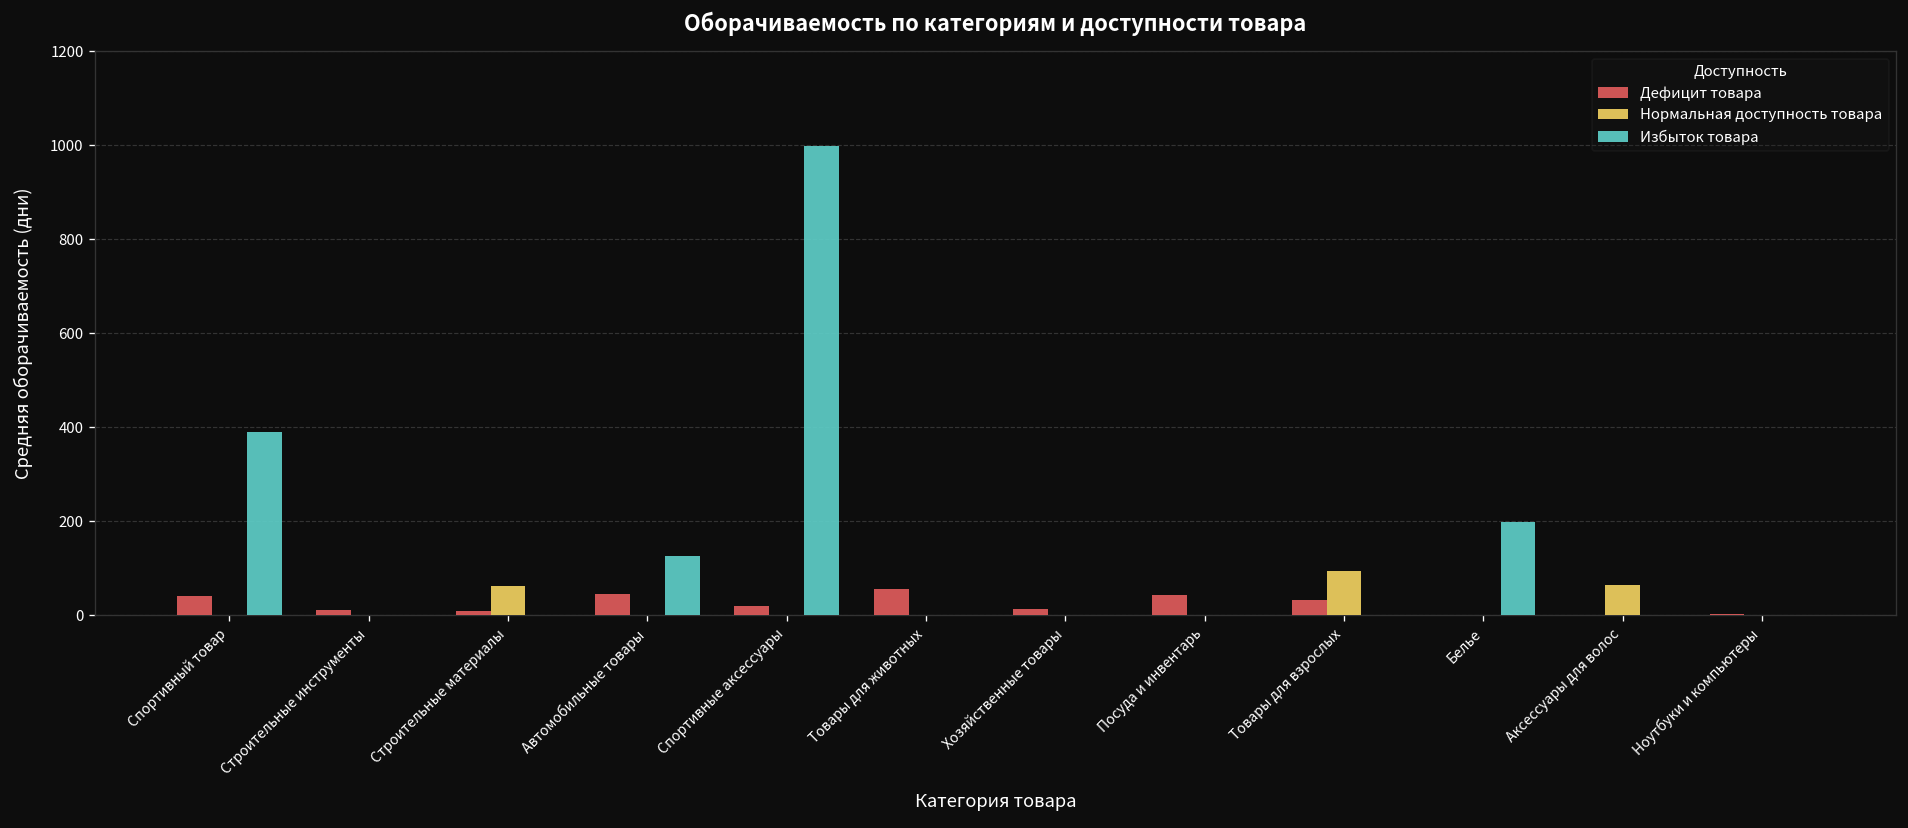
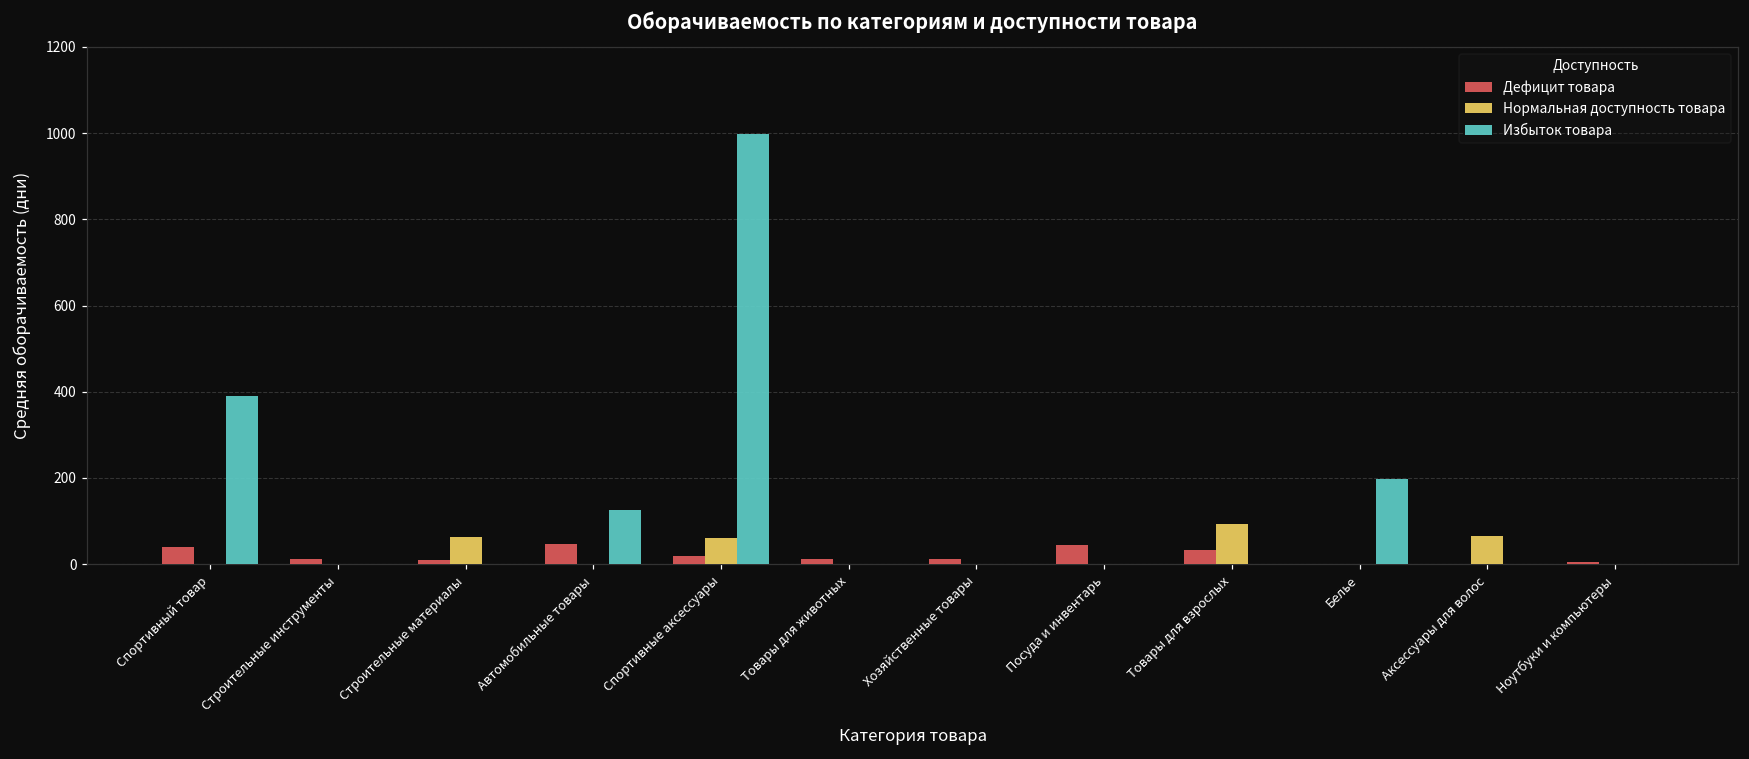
Нормальная доступность товара, Спортивные аксессуары: 0 -> 60
Дефицит товара, Товары для животных: 60 -> 10
